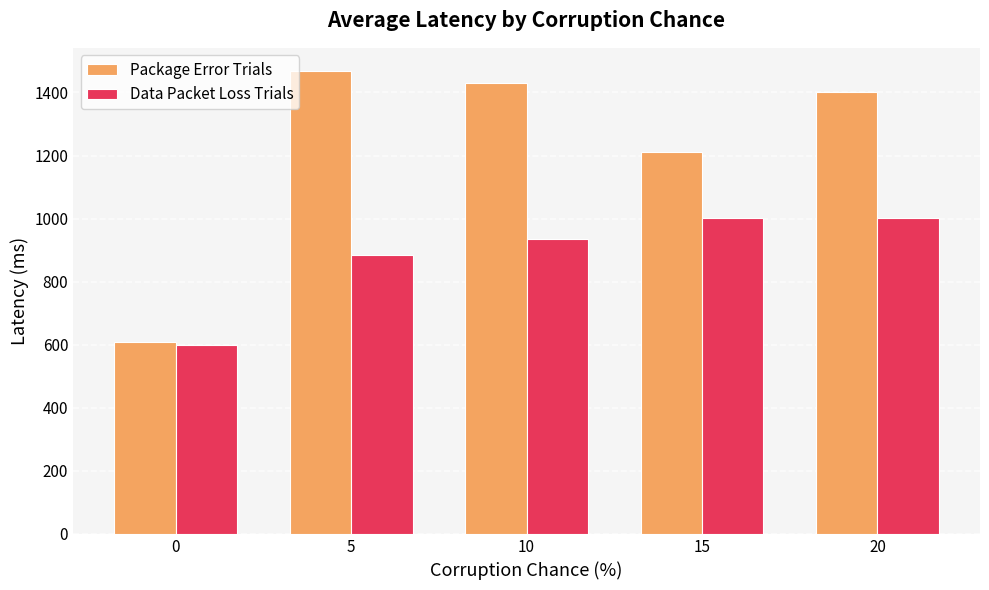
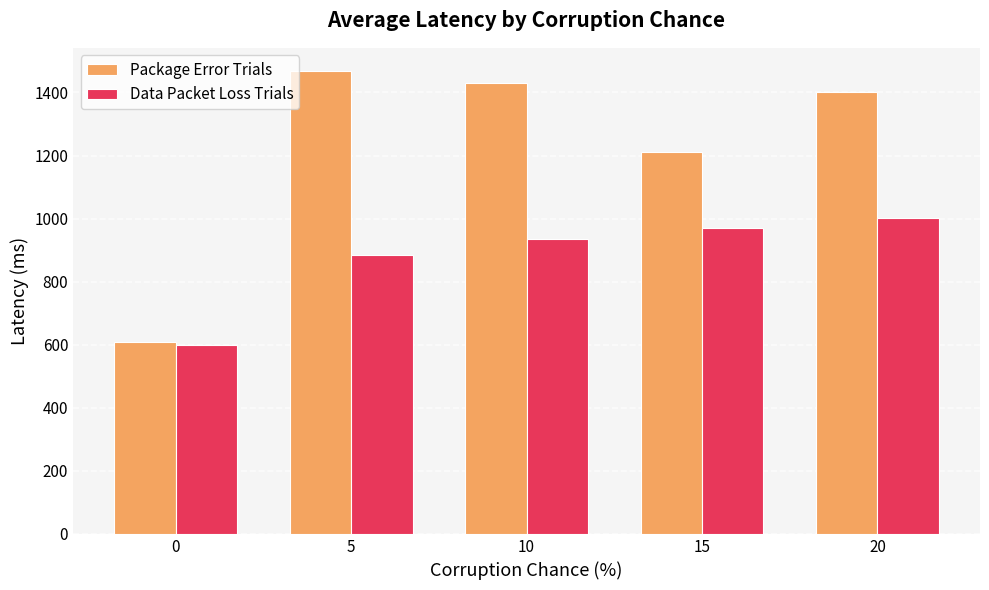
Data Packet Loss Trials, 15: 1000 -> 970
